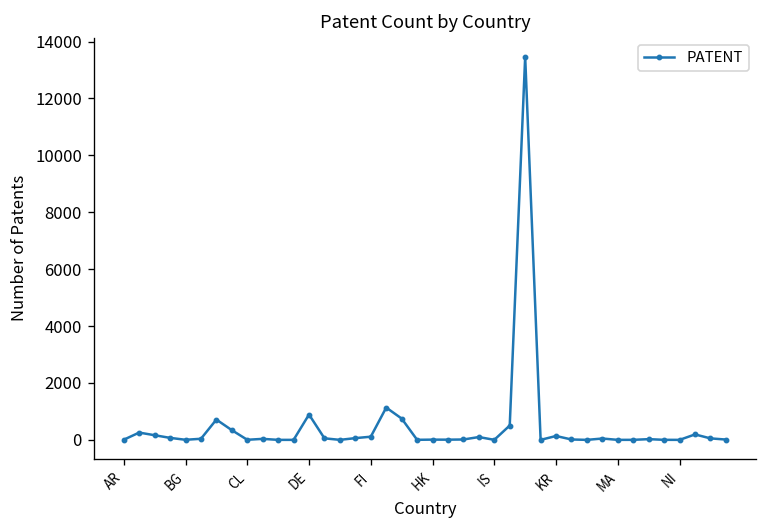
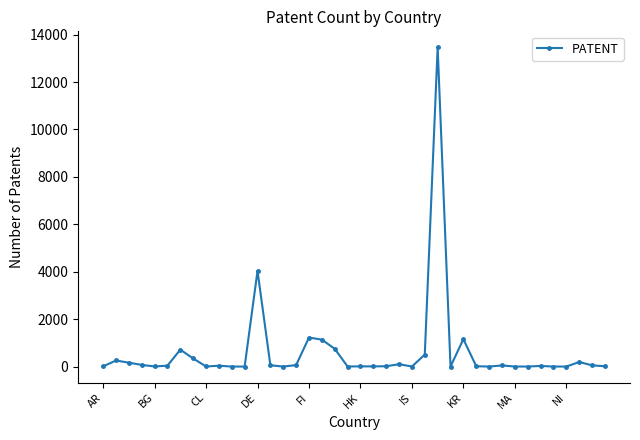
DE: 900 -> 4000
FI: 100 -> 1200
KR: 100 -> 1200
